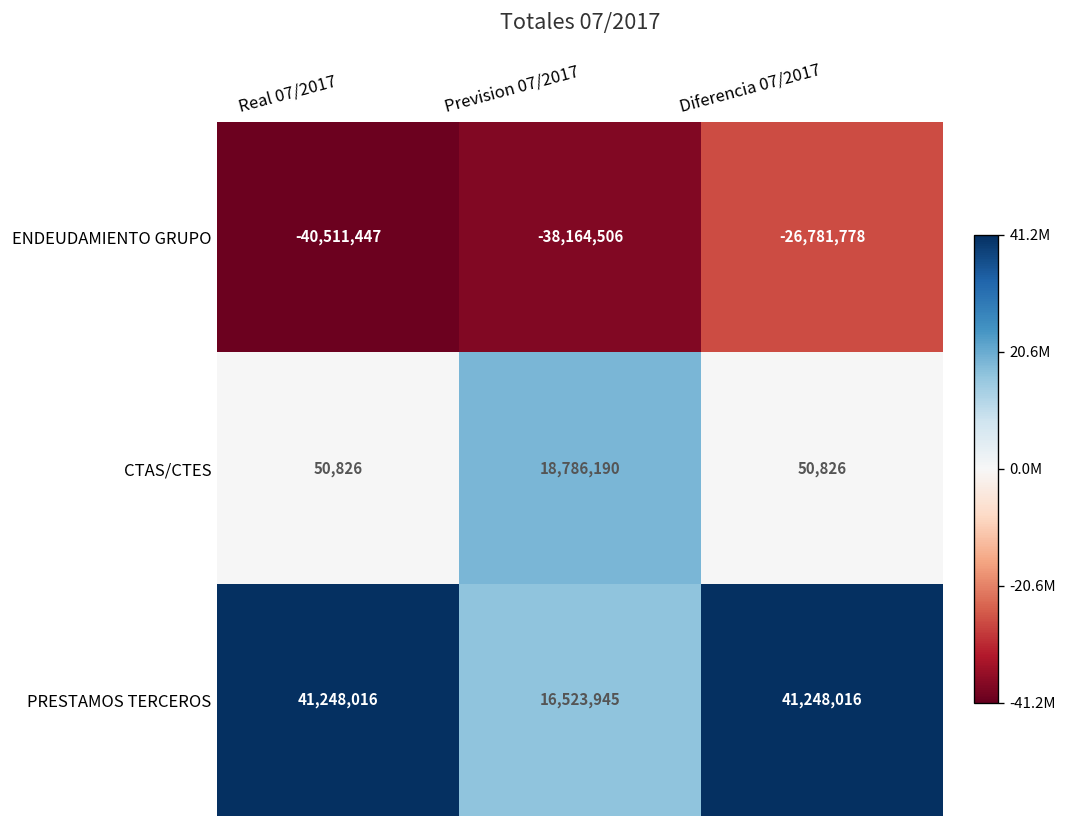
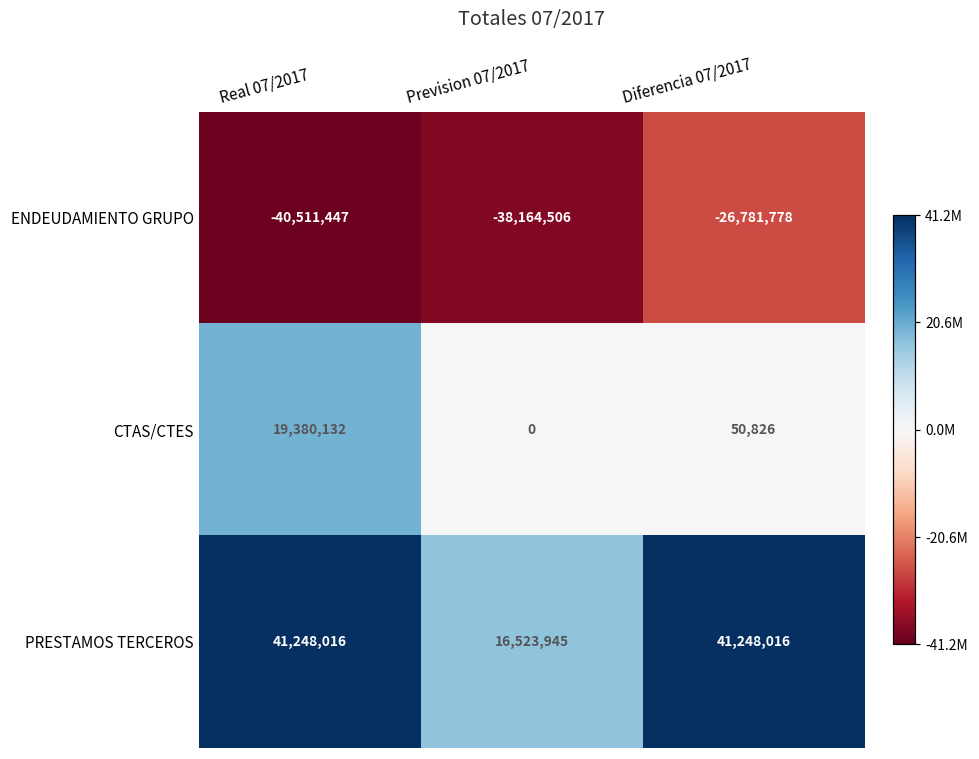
CTAS/CTES, Real 07/2017: 50,826 -> 19,380,132
CTAS/CTES, Prevision 07/2017: 18,786,190 -> 0
